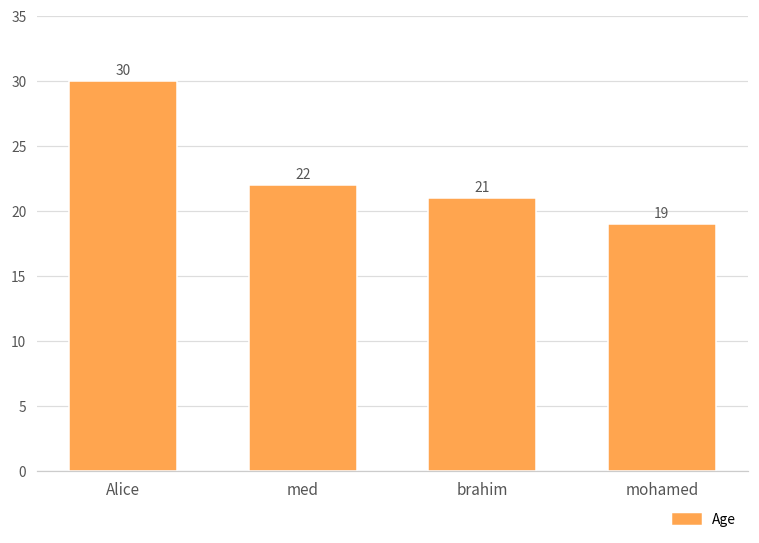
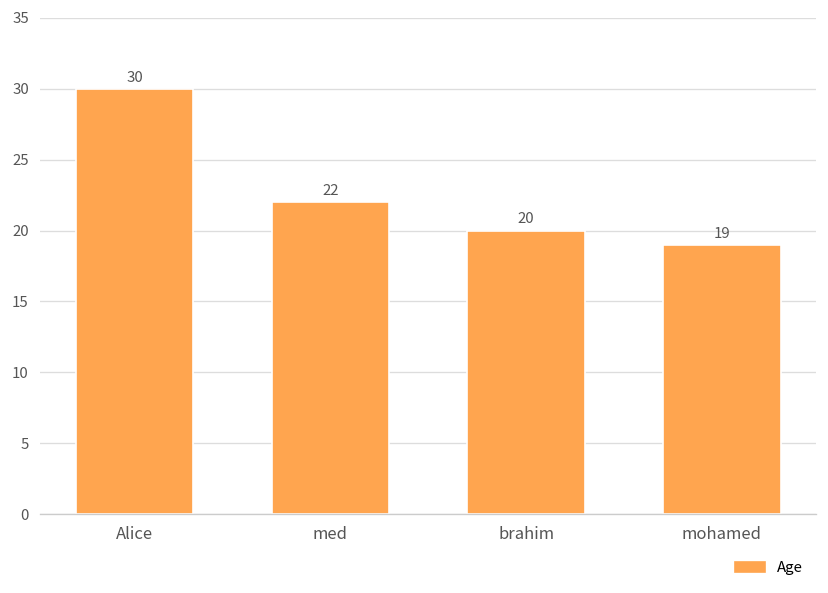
brahim: 21 -> 20
